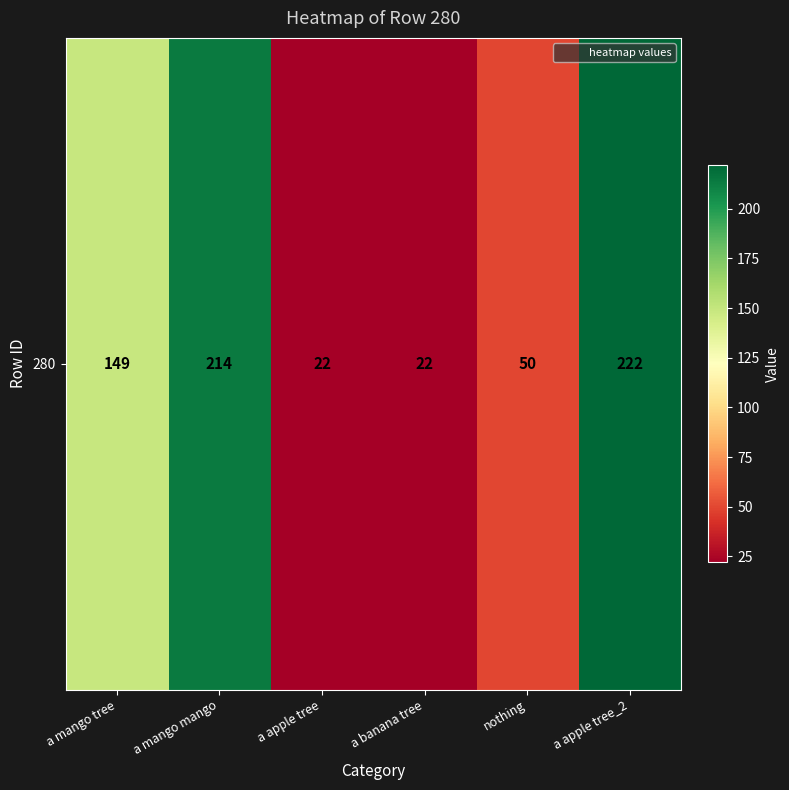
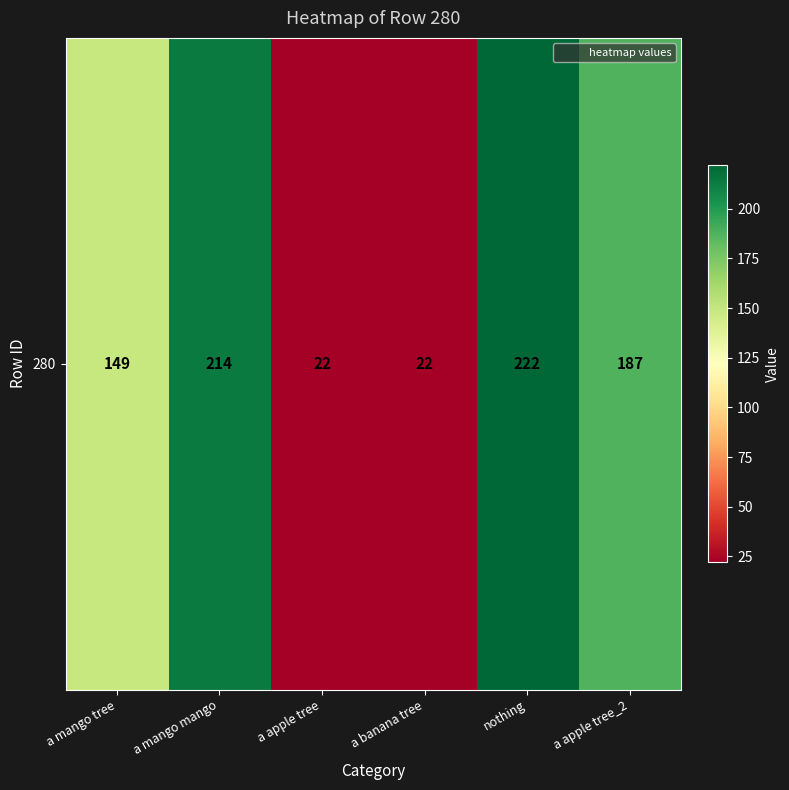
280, nothing: 50 -> 222
280, a apple tree_2: 222 -> 187
